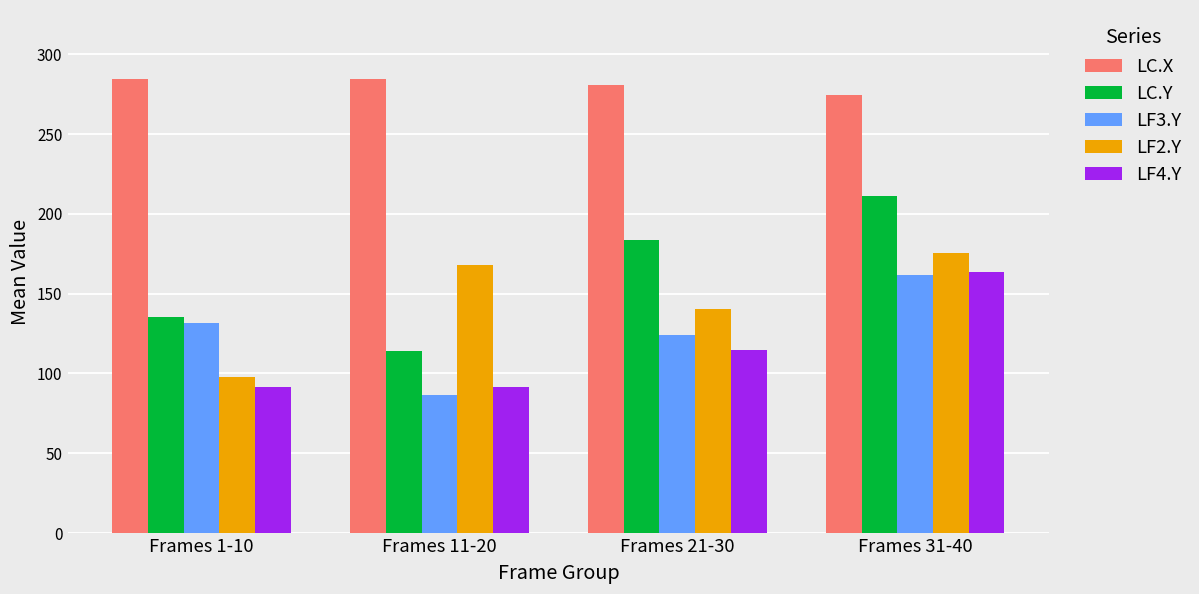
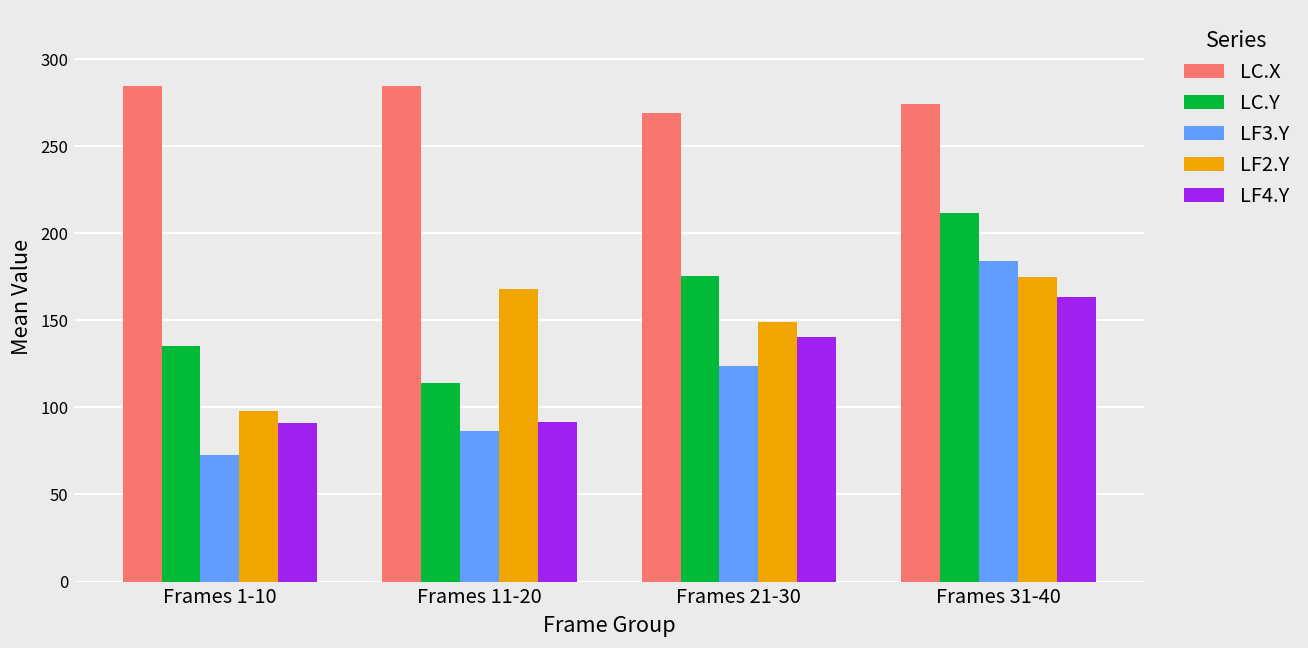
LF3.Y, Frames 1-10: 131 -> 73
LC.X, Frames 21-30: 281 -> 269
LC.Y, Frames 21-30: 184 -> 176
LF2.Y, Frames 21-30: 141 -> 149
LF4.Y, Frames 21-30: 115 -> 141
LF3.Y, Frames 31-40: 162 -> 184
